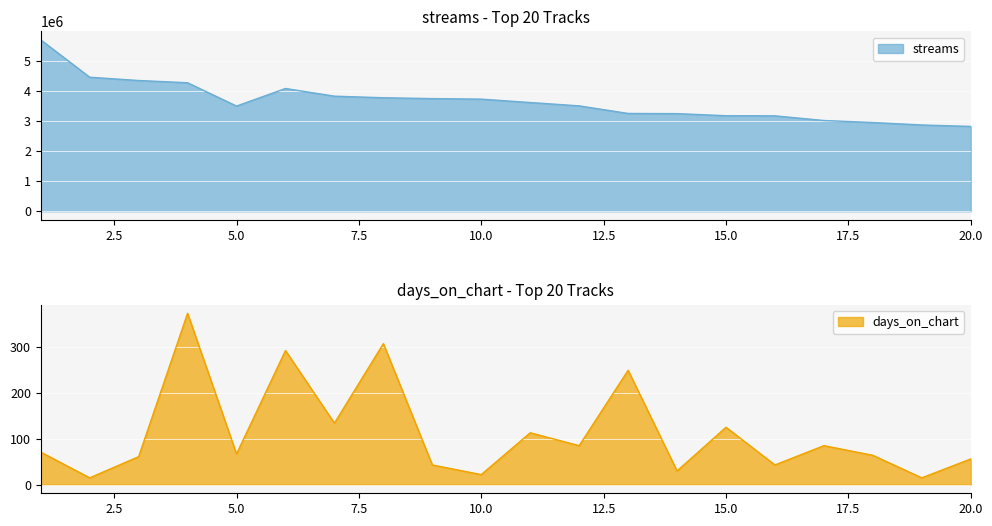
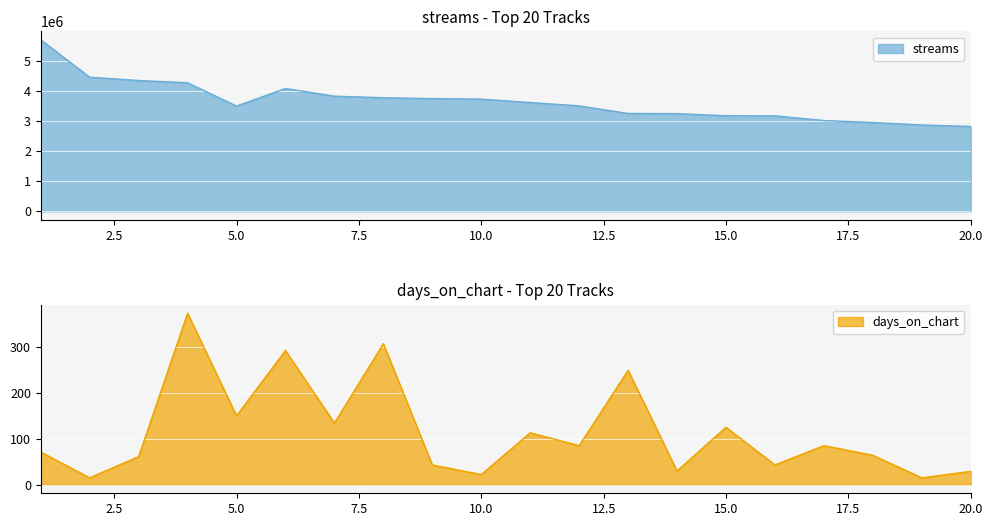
days_on_chart - Top 20 Tracks, 5.0: 70 -> 150
days_on_chart - Top 20 Tracks, 20.0: 60 -> 30
